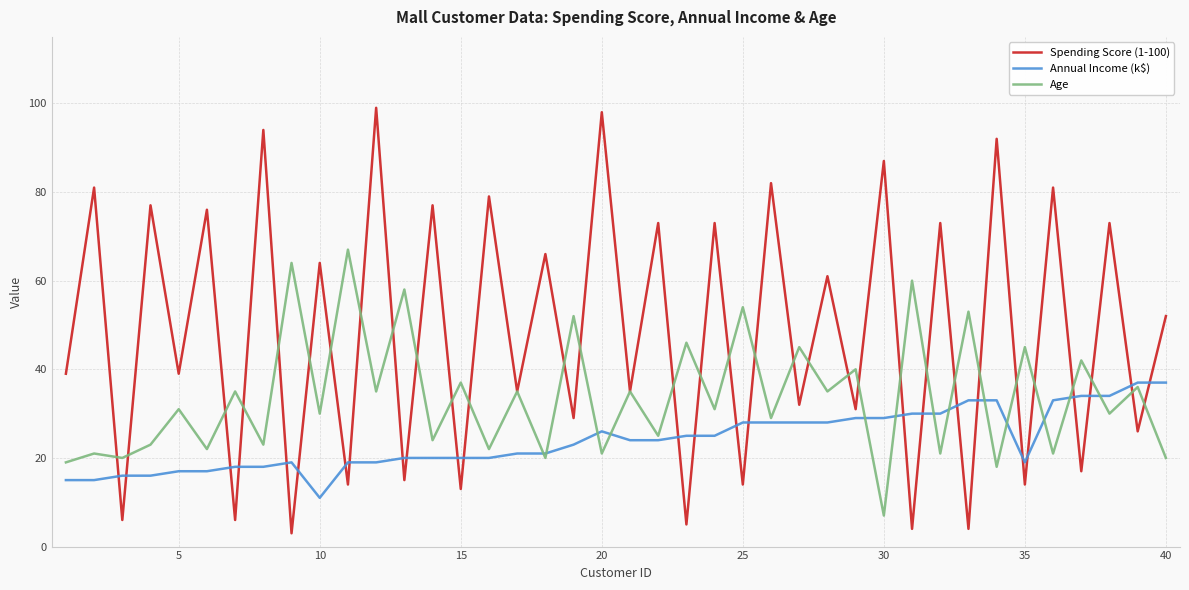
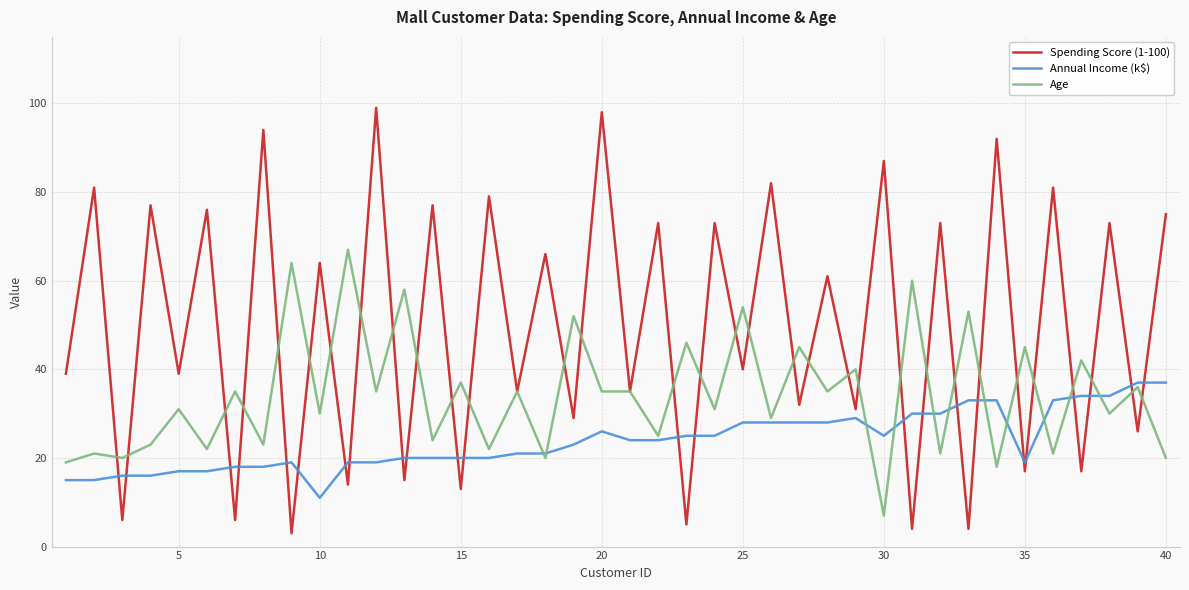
Age, 20: 21 -> 35
Spending Score (1-100), 25: 14 -> 40
Annual Income (k$), 30: 29 -> 25
Spending Score (1-100), 35: 14 -> 17
Spending Score (1-100), 40: 52 -> 75
